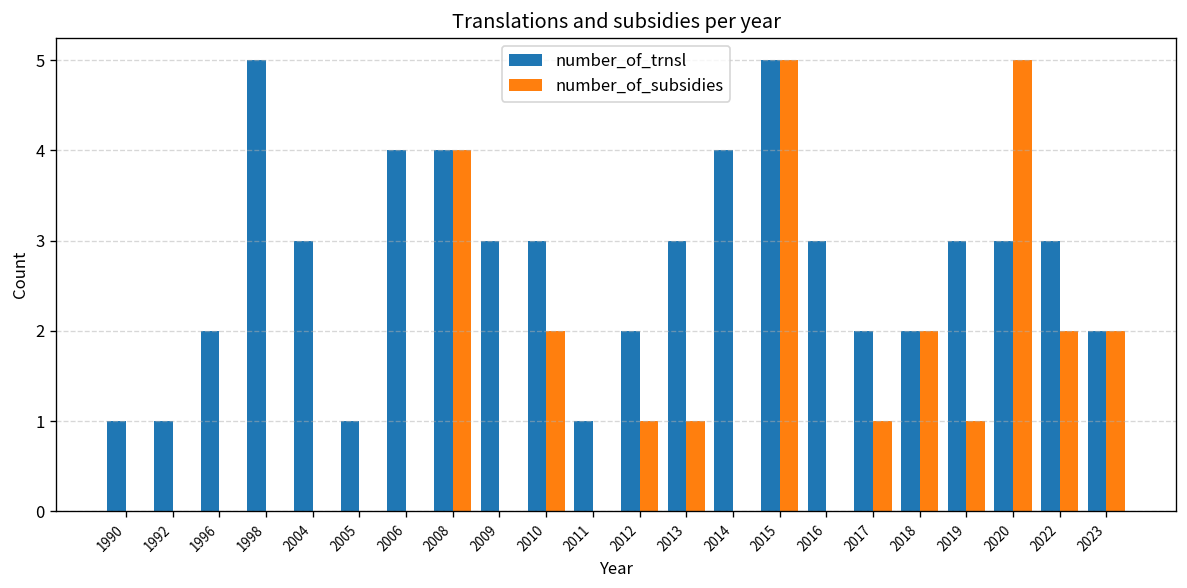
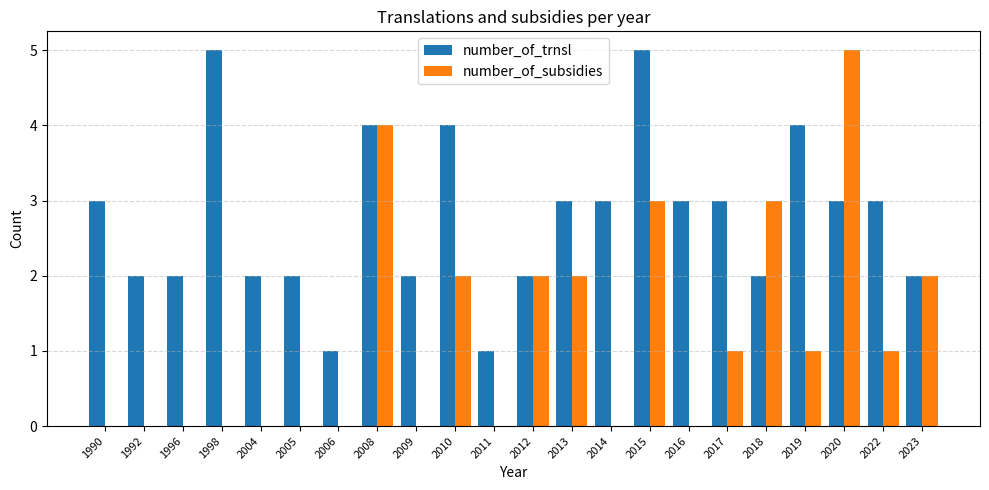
number_of_trnsl, 1990: 1 -> 3
number_of_trnsl, 1992: 1 -> 2
number_of_trnsl, 2004: 3 -> 2
number_of_trnsl, 2005: 1 -> 2
number_of_trnsl, 2006: 4 -> 1
number_of_trnsl, 2009: 3 -> 2
number_of_trnsl, 2010: 3 -> 4
number_of_subsidies, 2012: 1 -> 2
number_of_subsidies, 2013: 1 -> 2
number_of_trnsl, 2014: 4 -> 3
number_of_subsidies, 2015: 5 -> 3
number_of_trnsl, 2017: 2 -> 3
number_of_subsidies, 2018: 2 -> 3
number_of_trnsl, 2019: 3 -> 4
number_of_subsidies, 2022: 2 -> 1
